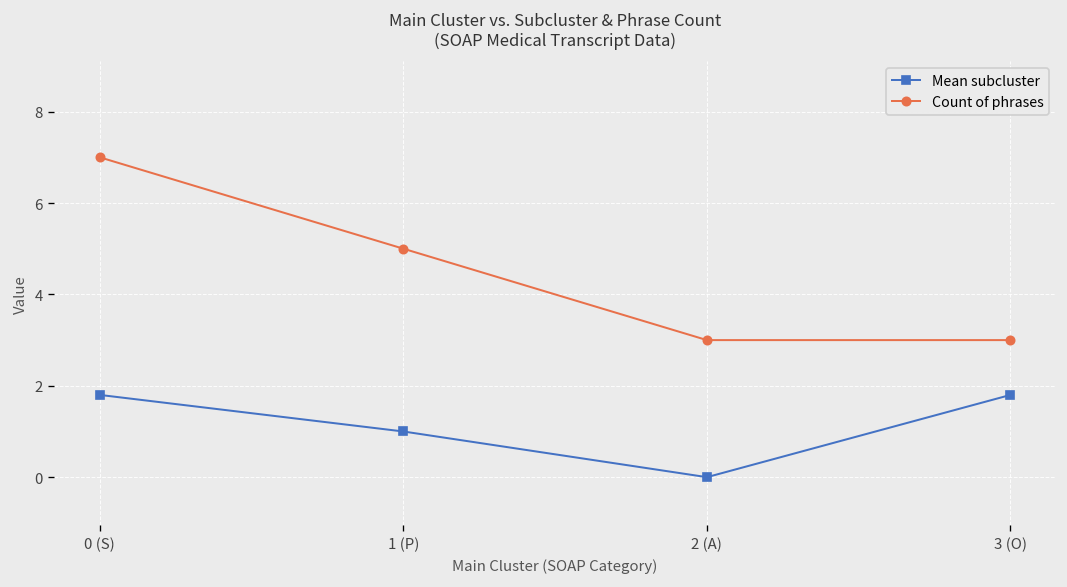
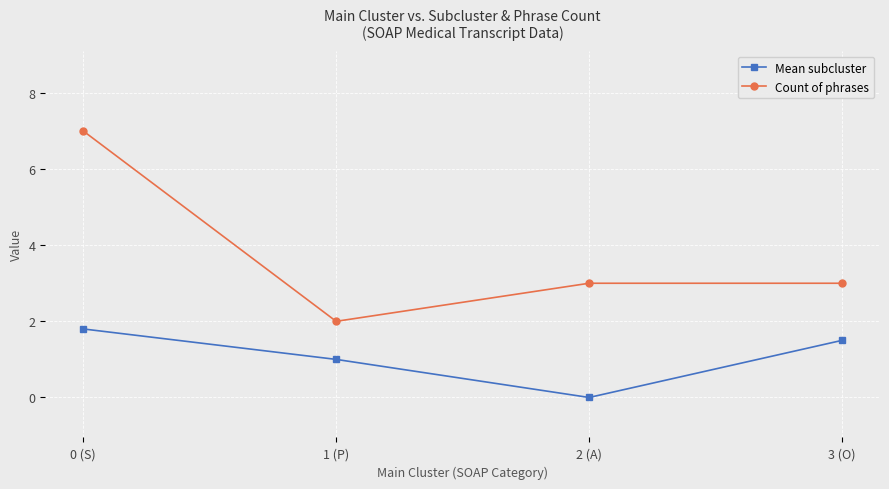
Count of phrases, 1 (P): 5 -> 2
Mean subcluster, 3 (O): 1.8 -> 1.5
